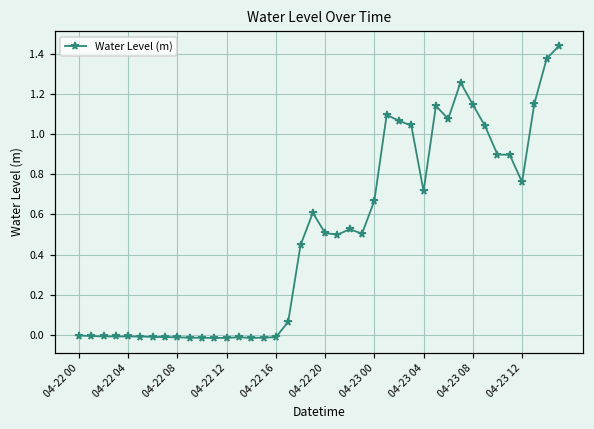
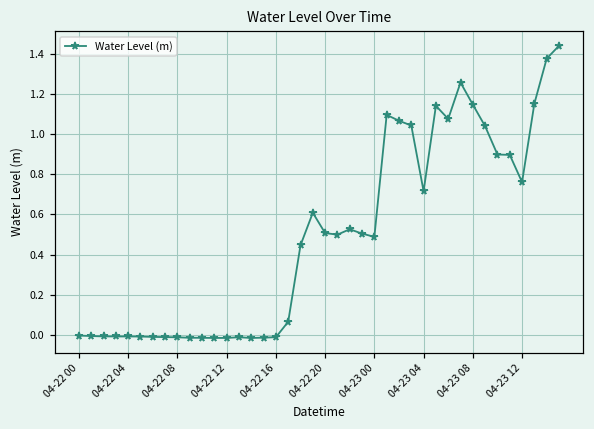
04-23 00: 0.67 -> 0.49
